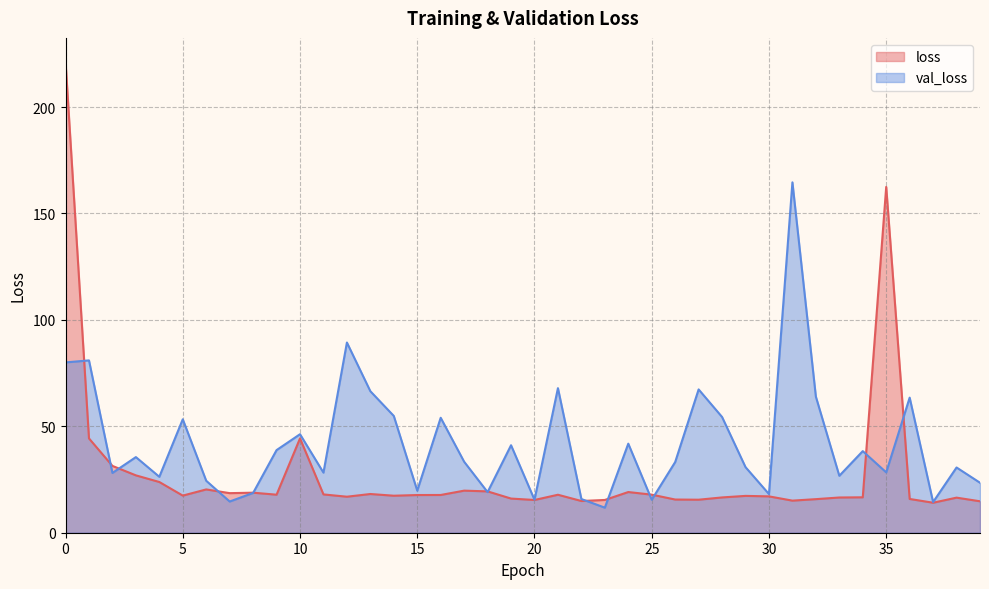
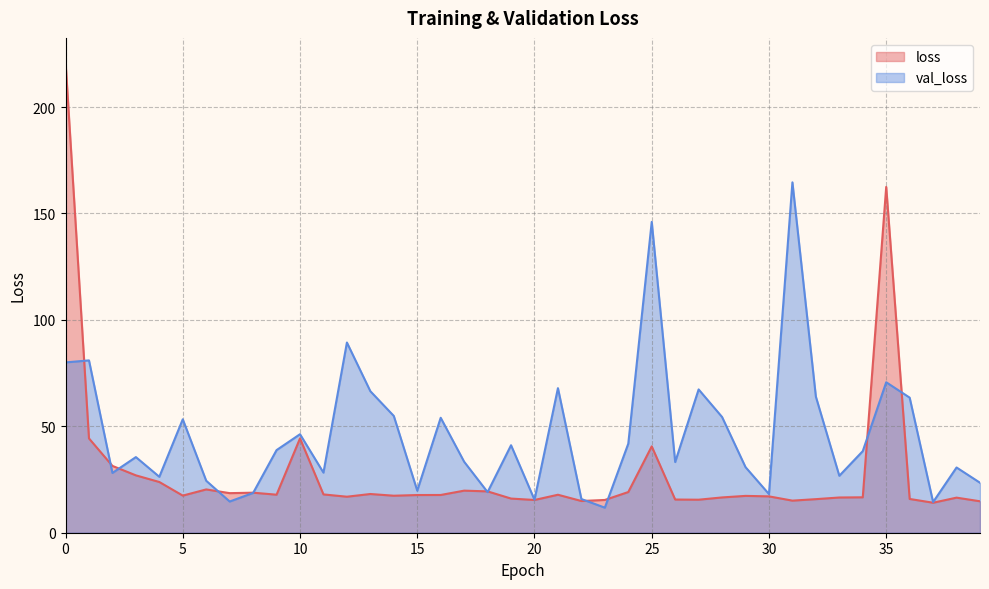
loss, 25: 18 -> 41
val_loss, 25: 15 -> 146
val_loss, 35: 28 -> 71
